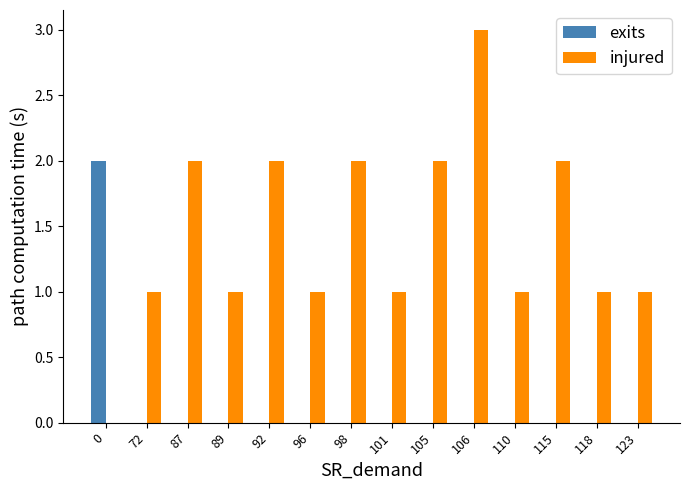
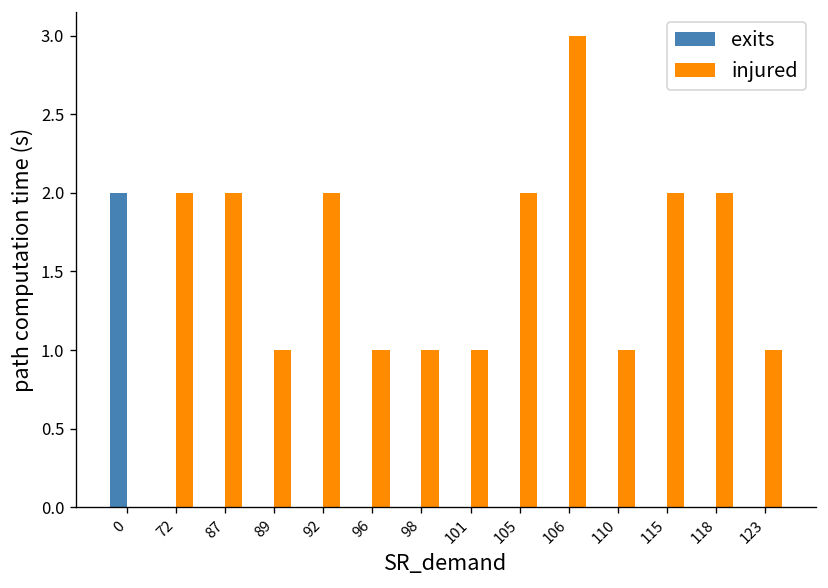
injured, 72: 1 -> 2
injured, 98: 2 -> 1
injured, 118: 1 -> 2
